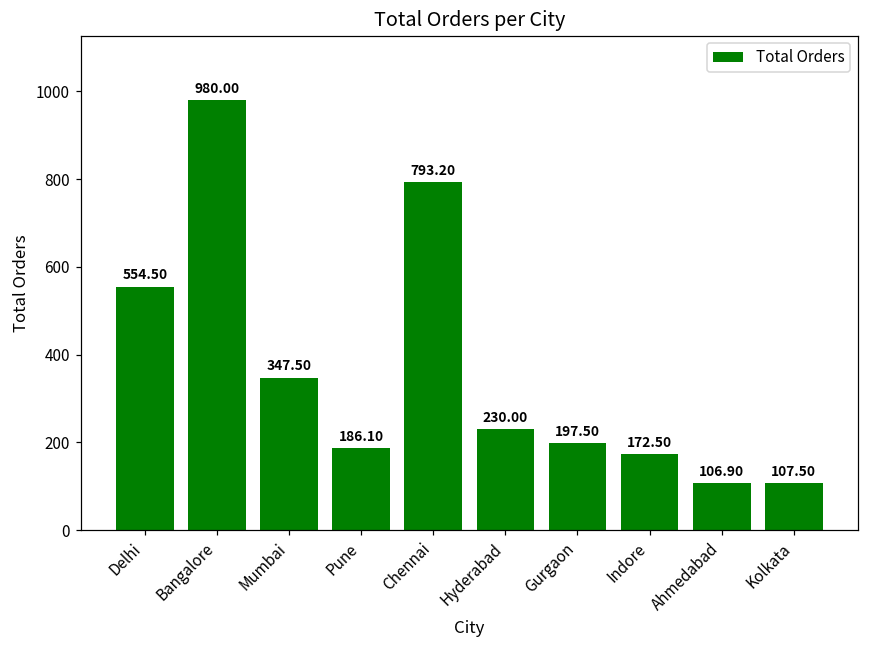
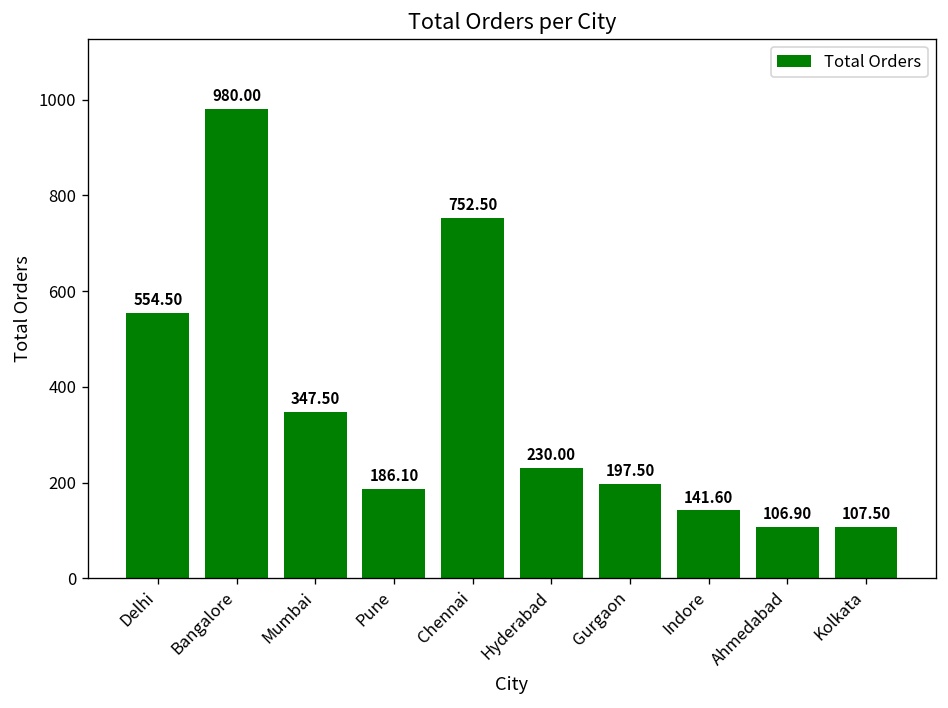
Chennai: 793.20 -> 752.50
Indore: 172.50 -> 141.60
